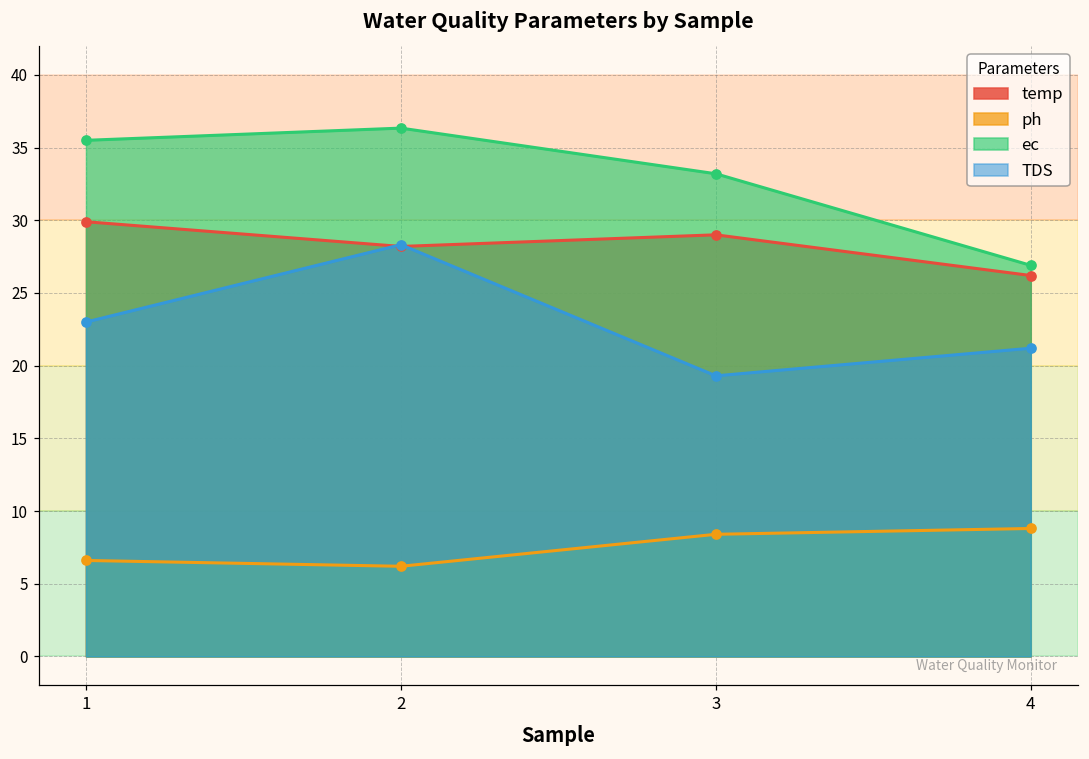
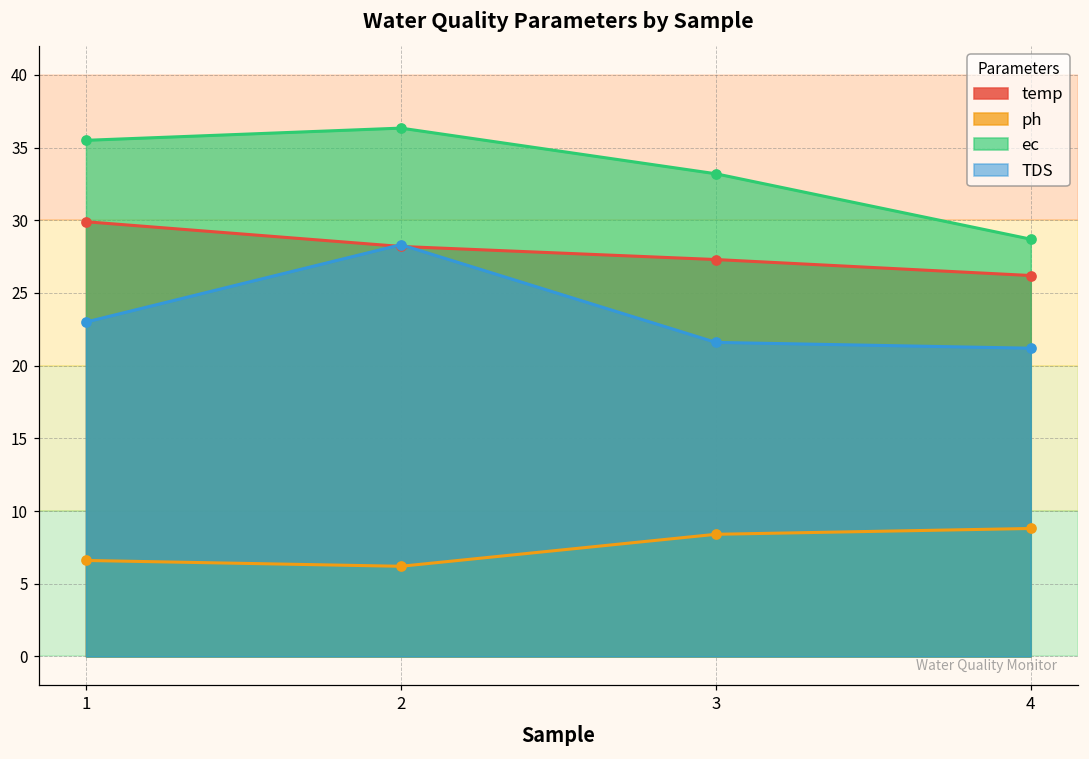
temp, 3: 29.0 -> 27.3
TDS, 3: 19.3 -> 21.6
ec, 4: 26.9 -> 28.7
